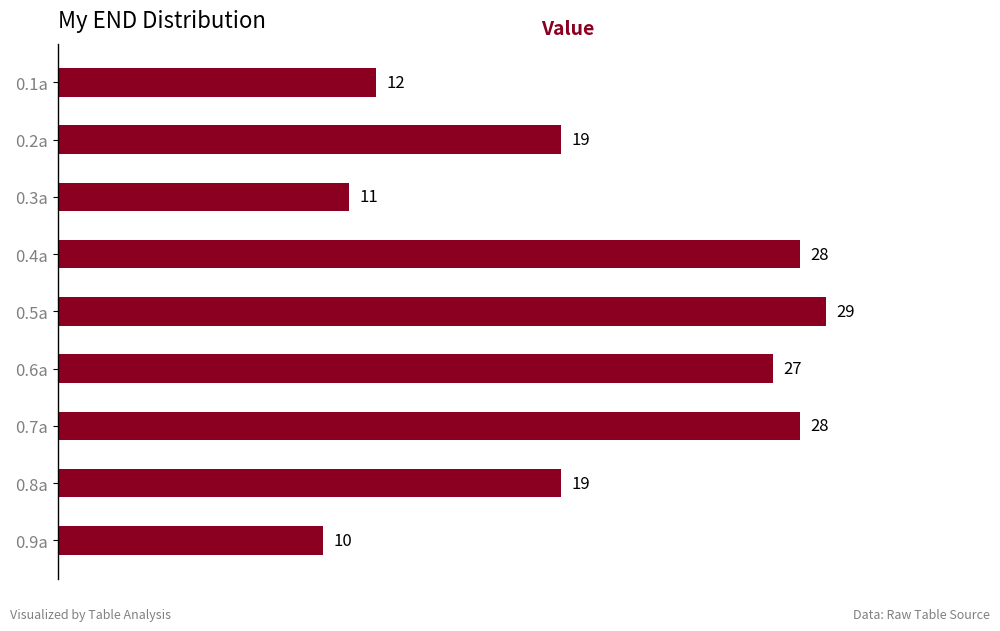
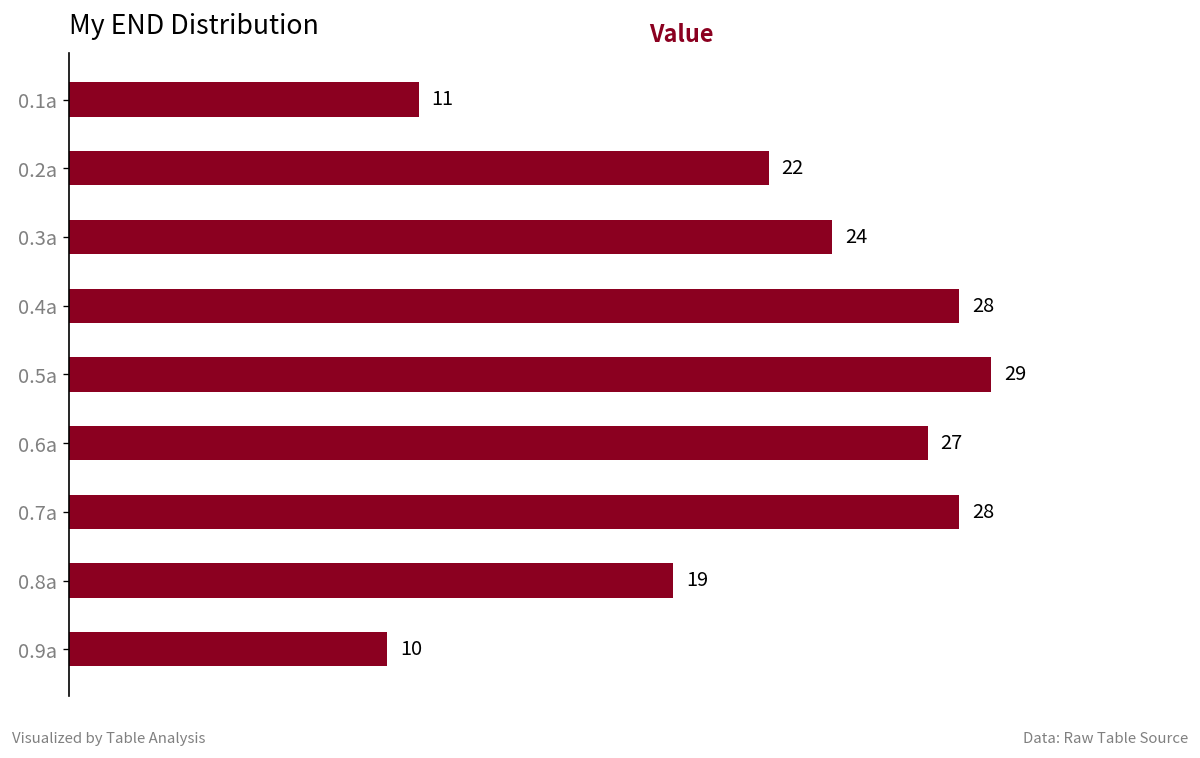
0.1a: 12 -> 11
0.2a: 19 -> 22
0.3a: 11 -> 24
